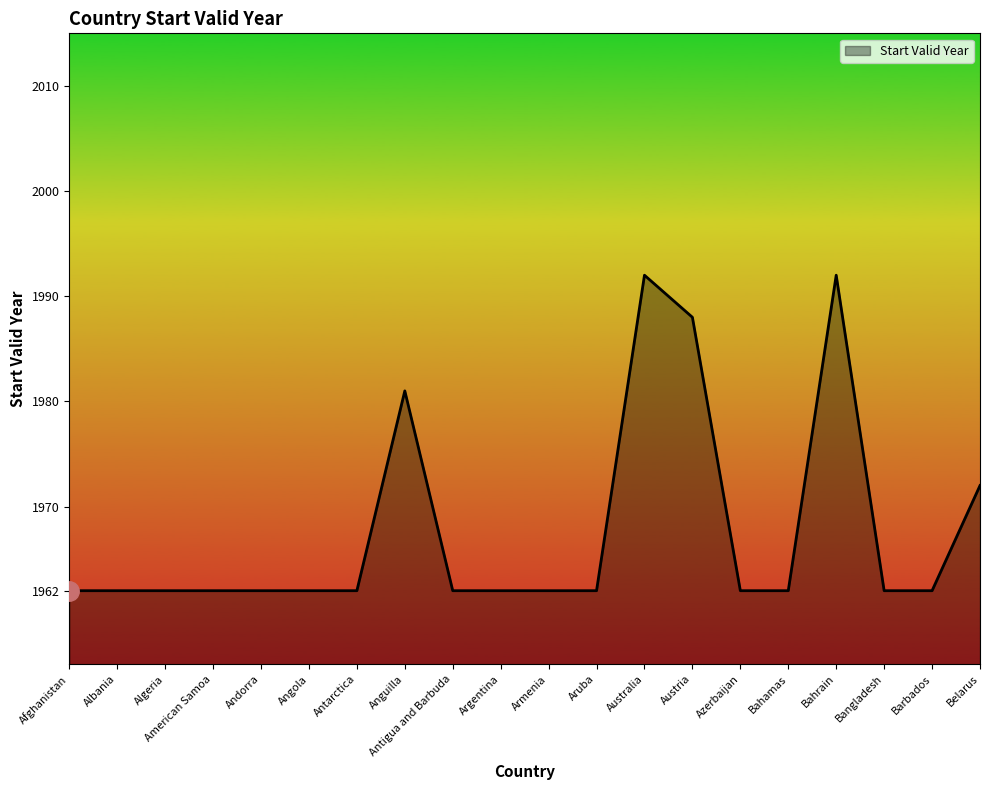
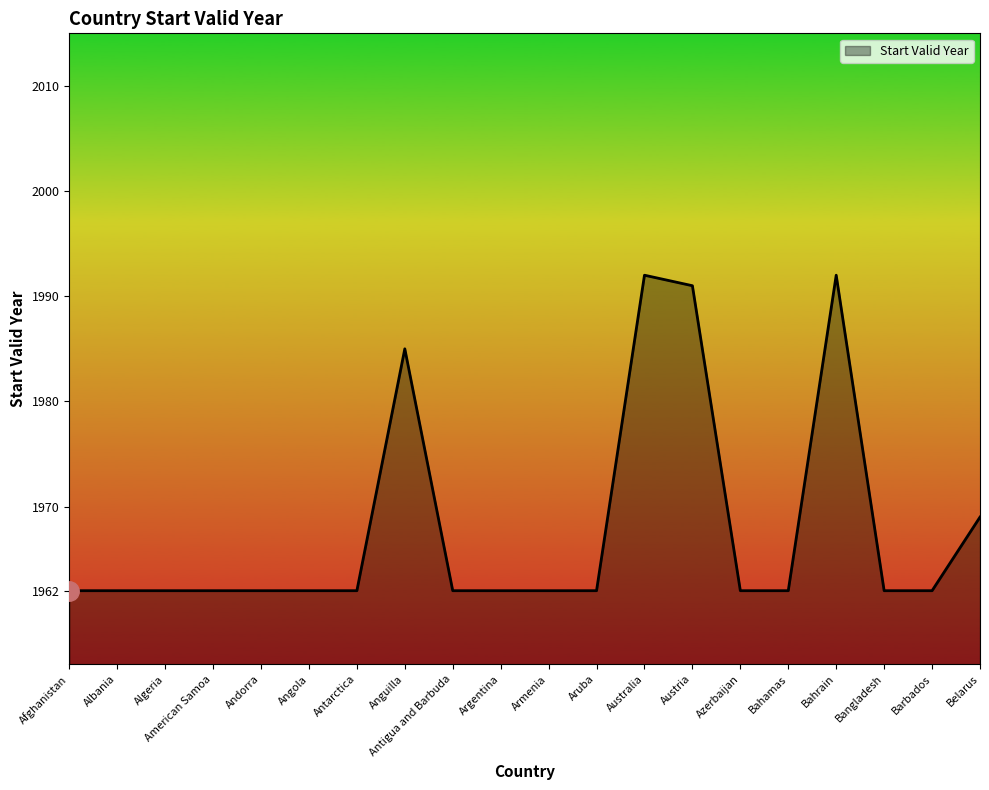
Start Valid Year, Anguilla: 1981 -> 1985
Start Valid Year, Austria: 1988 -> 1991
Start Valid Year, Belarus: 1972 -> 1969
